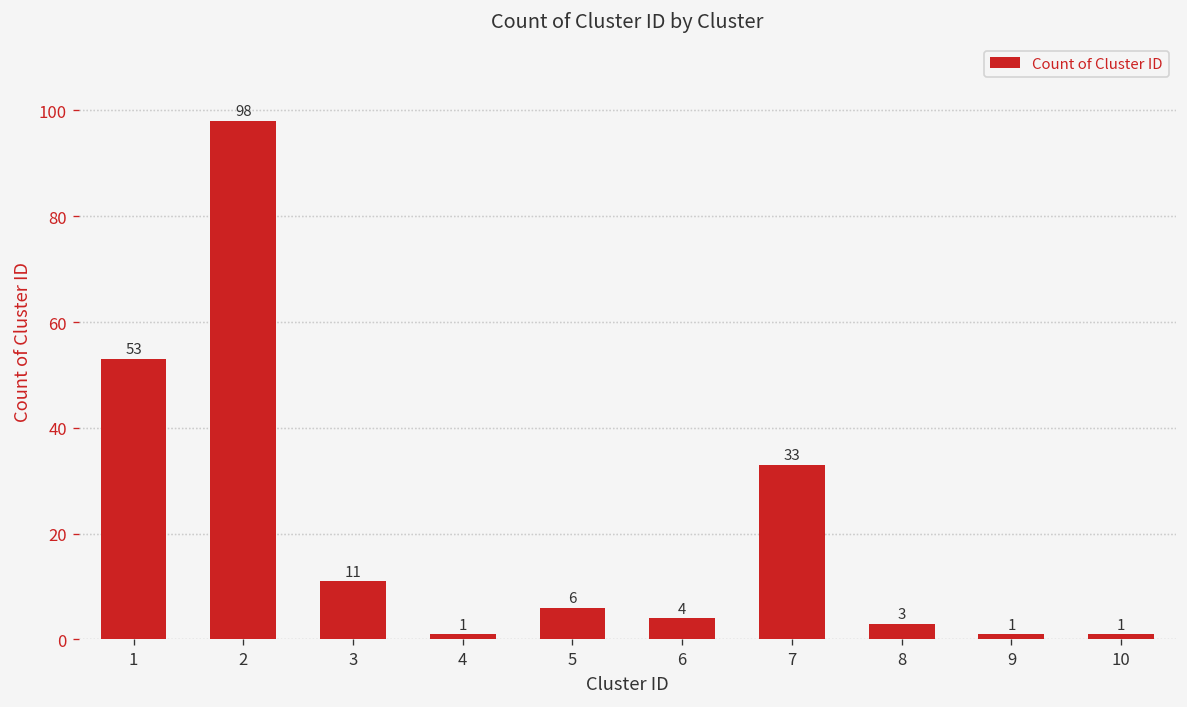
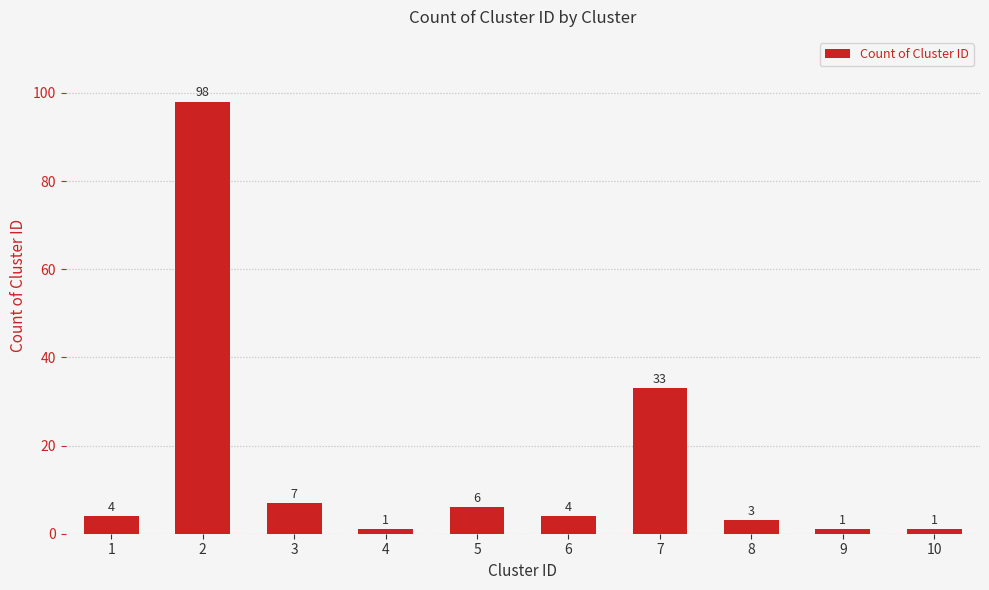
1: 53 -> 4
3: 11 -> 7
